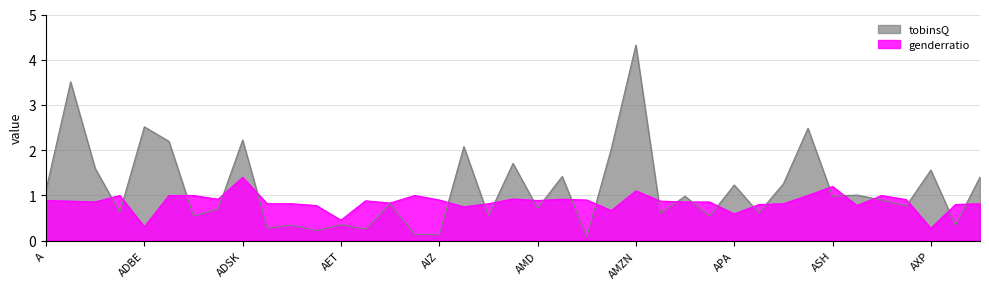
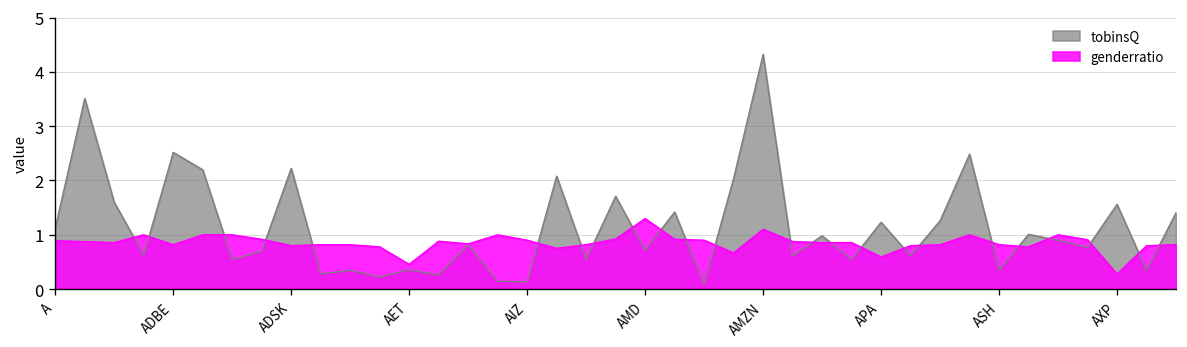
genderratio, ADBE: 0.3 -> 0.8
genderratio, ADSK: 1.4 -> 0.8
genderratio, AMD: 0.9 -> 1.3
tobinsQ, ASH: 1.0 -> 0.3
genderratio, ASH: 1.2 -> 0.8
